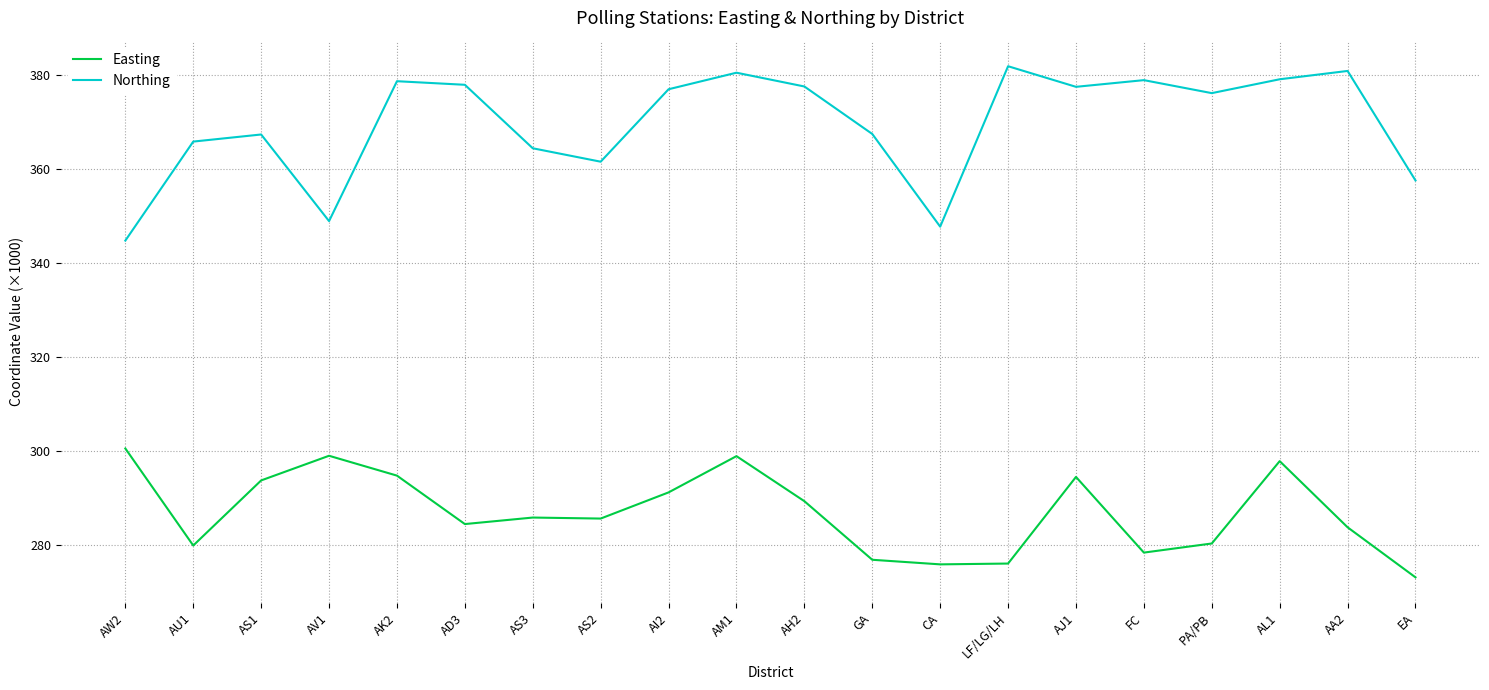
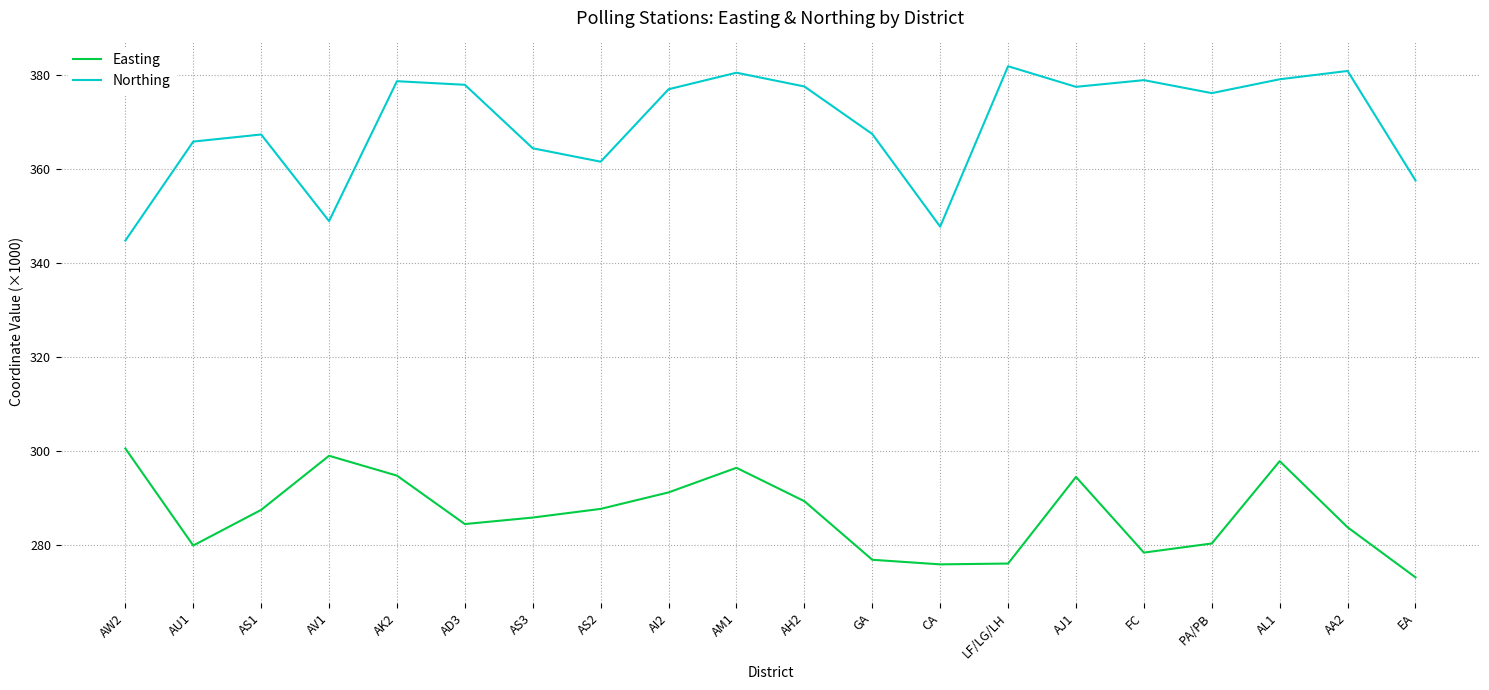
Easting, AS1: 294 -> 288
Easting, AS2: 286 -> 288
Easting, AM1: 299 -> 296
